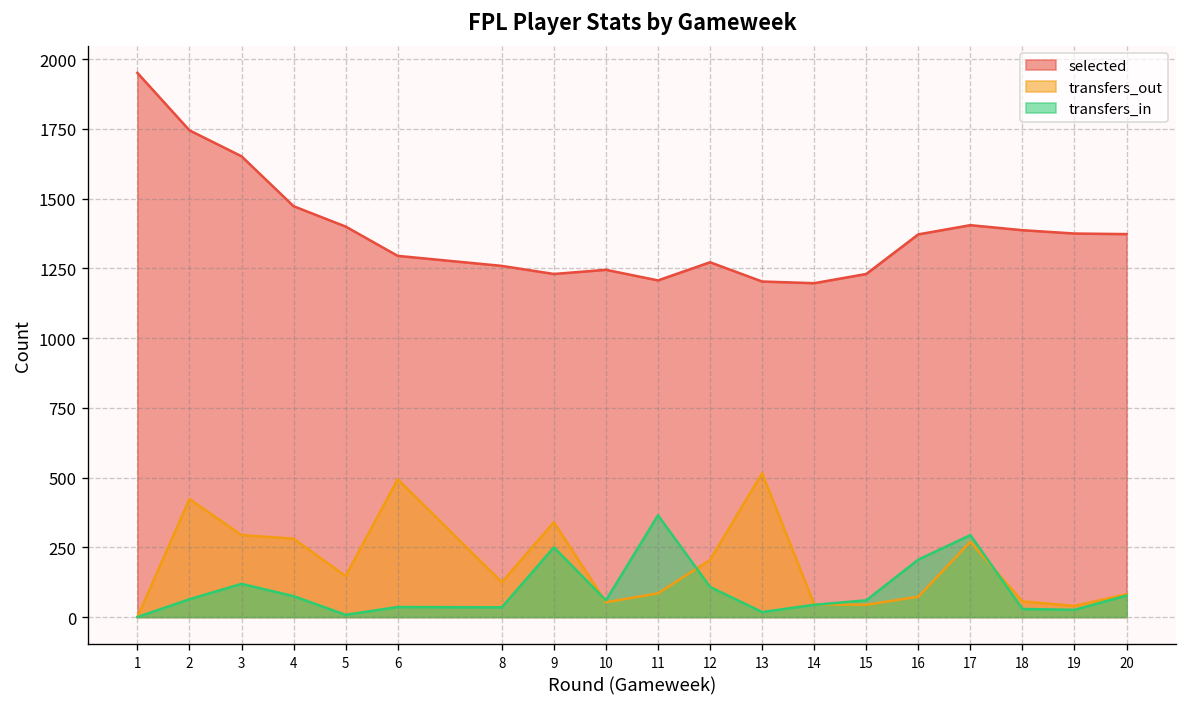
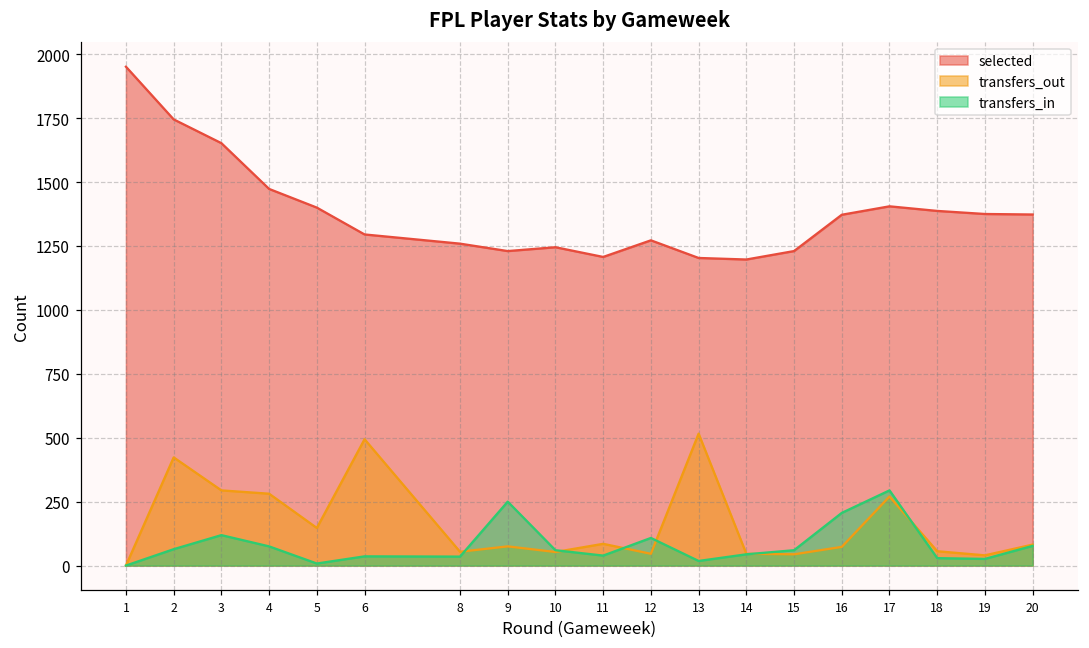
transfers_out, 8: 130 -> 50
transfers_out, 9: 340 -> 80
transfers_in, 11: 370 -> 40
transfers_out, 12: 210 -> 50
